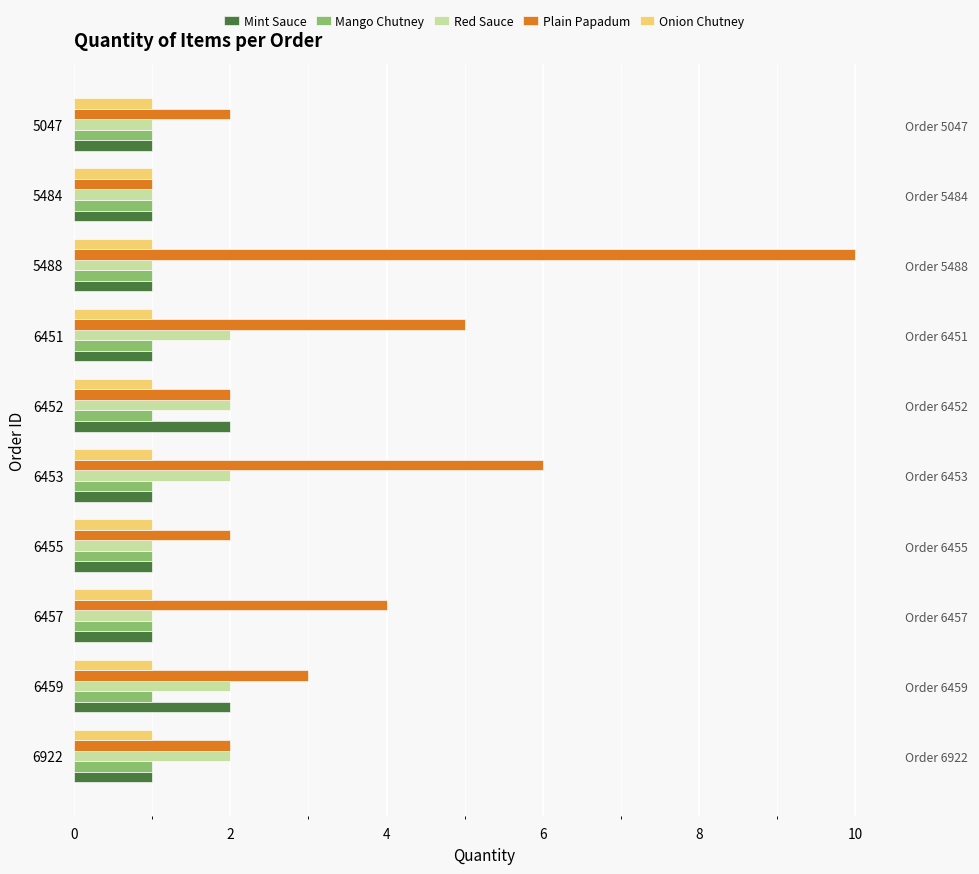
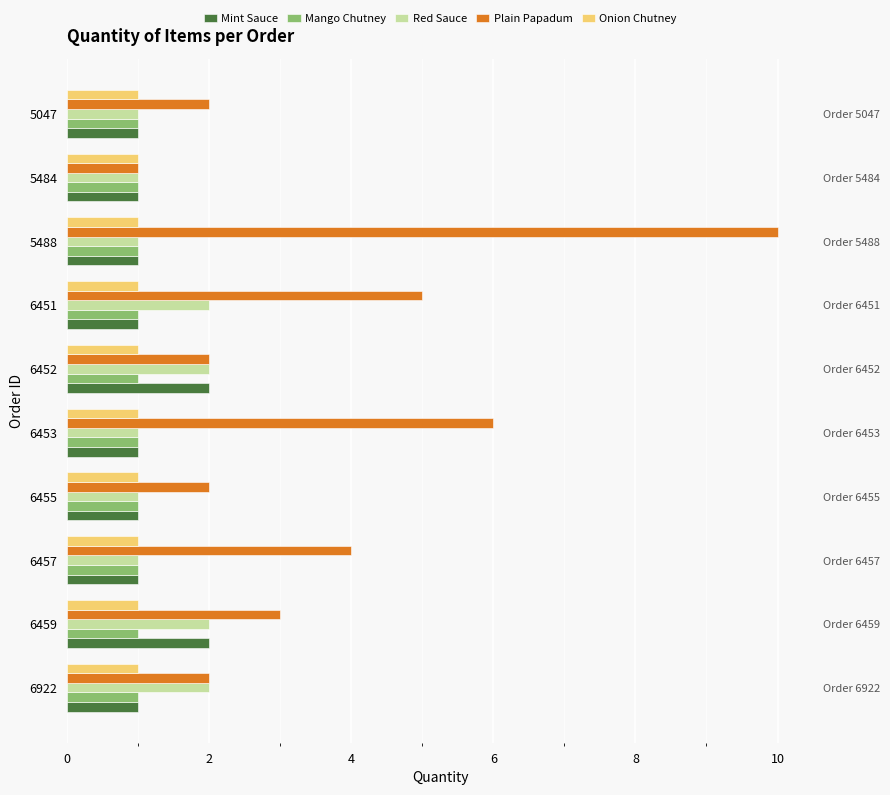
Red Sauce, 6453: 2 -> 1
